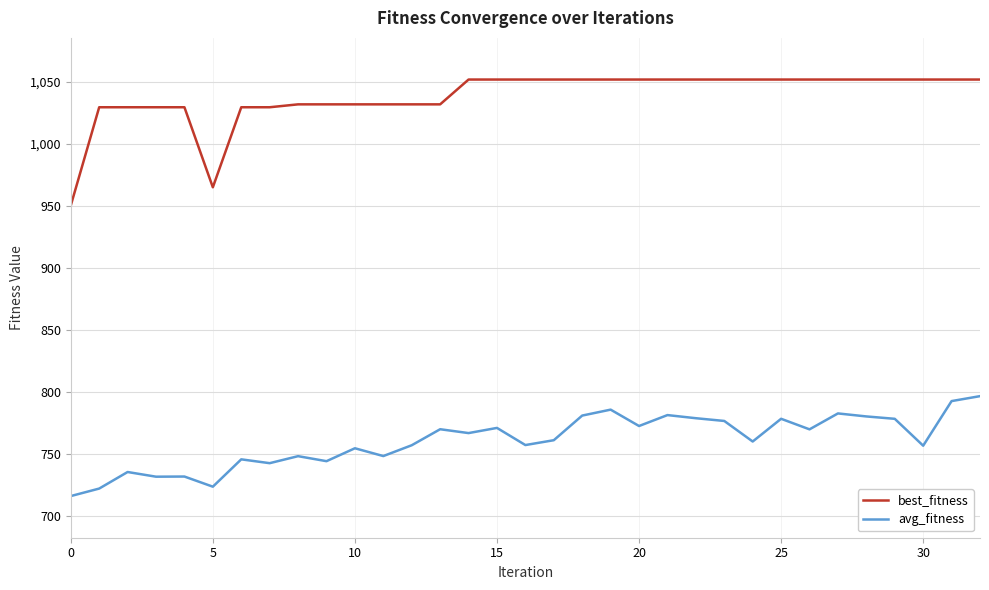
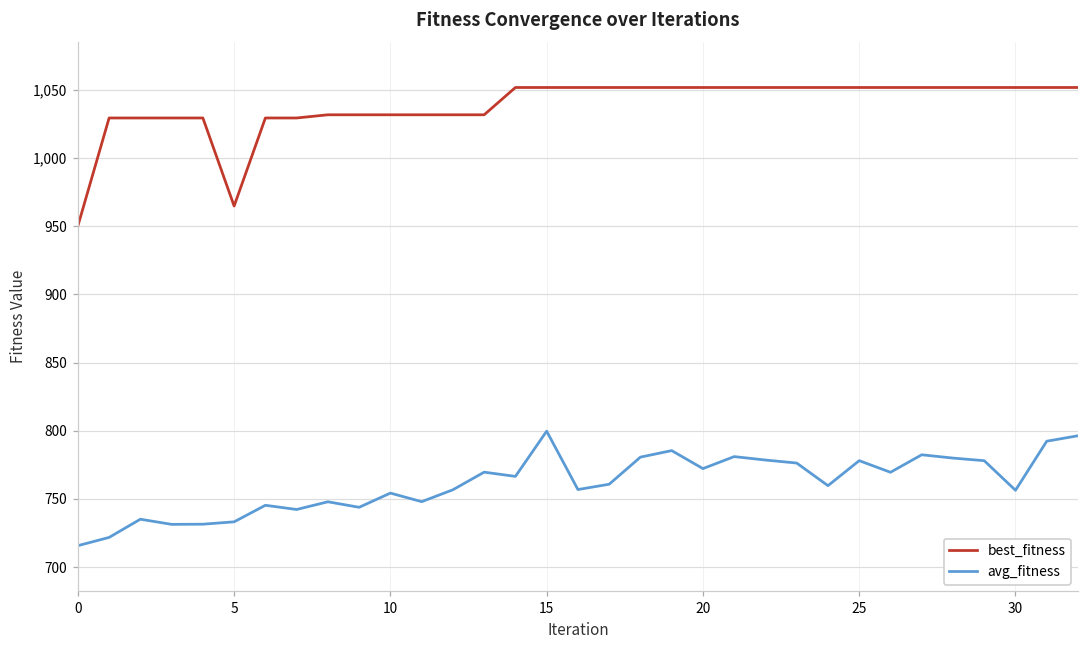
avg_fitness, 5: 723 -> 733
avg_fitness, 15: 771 -> 800
